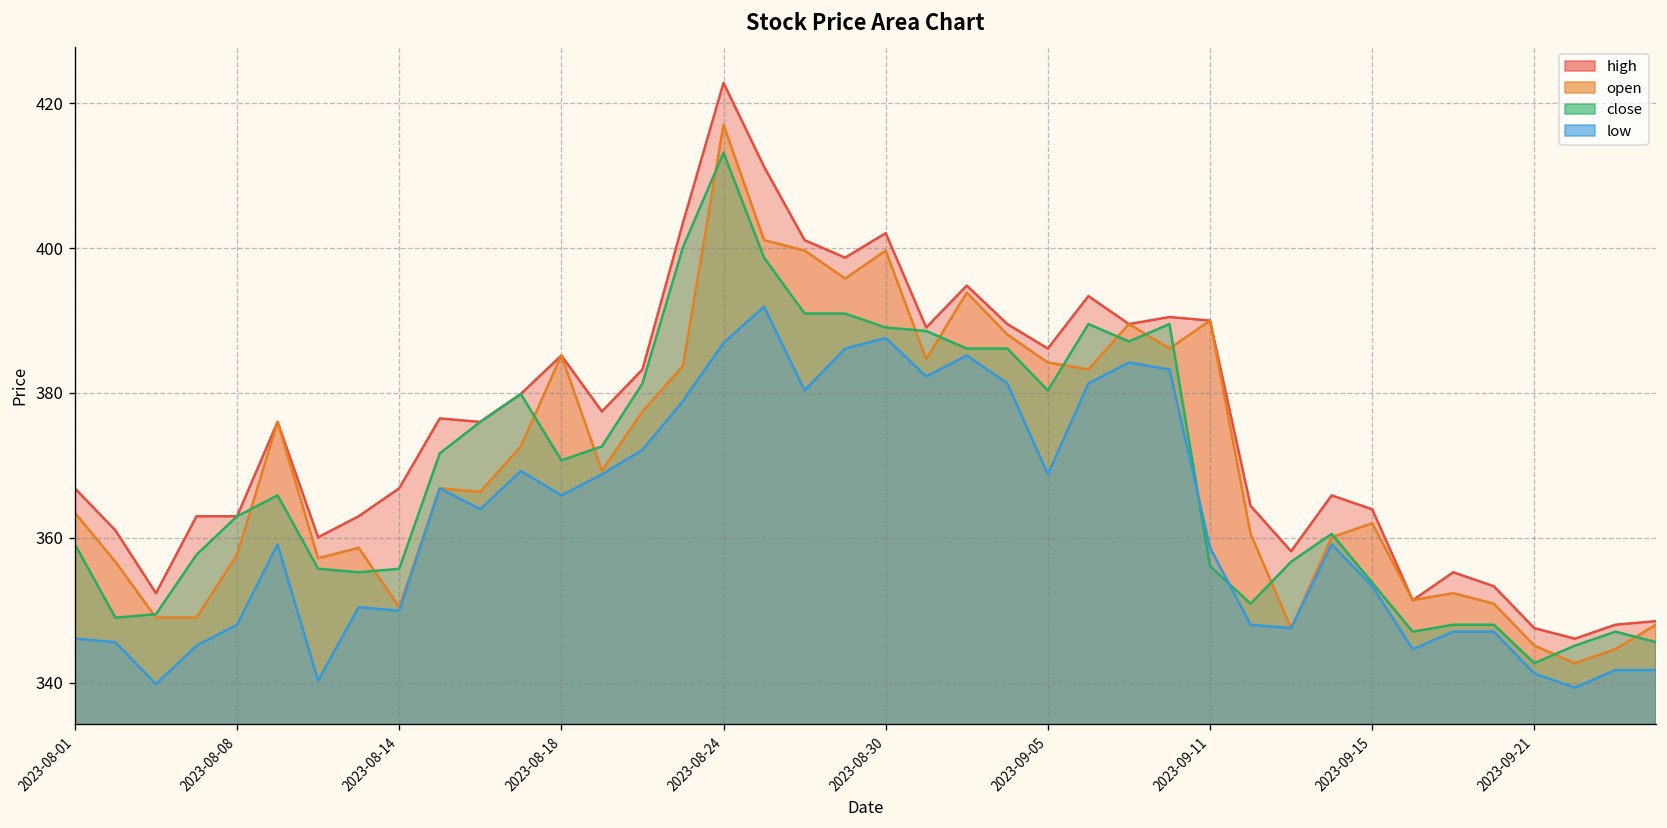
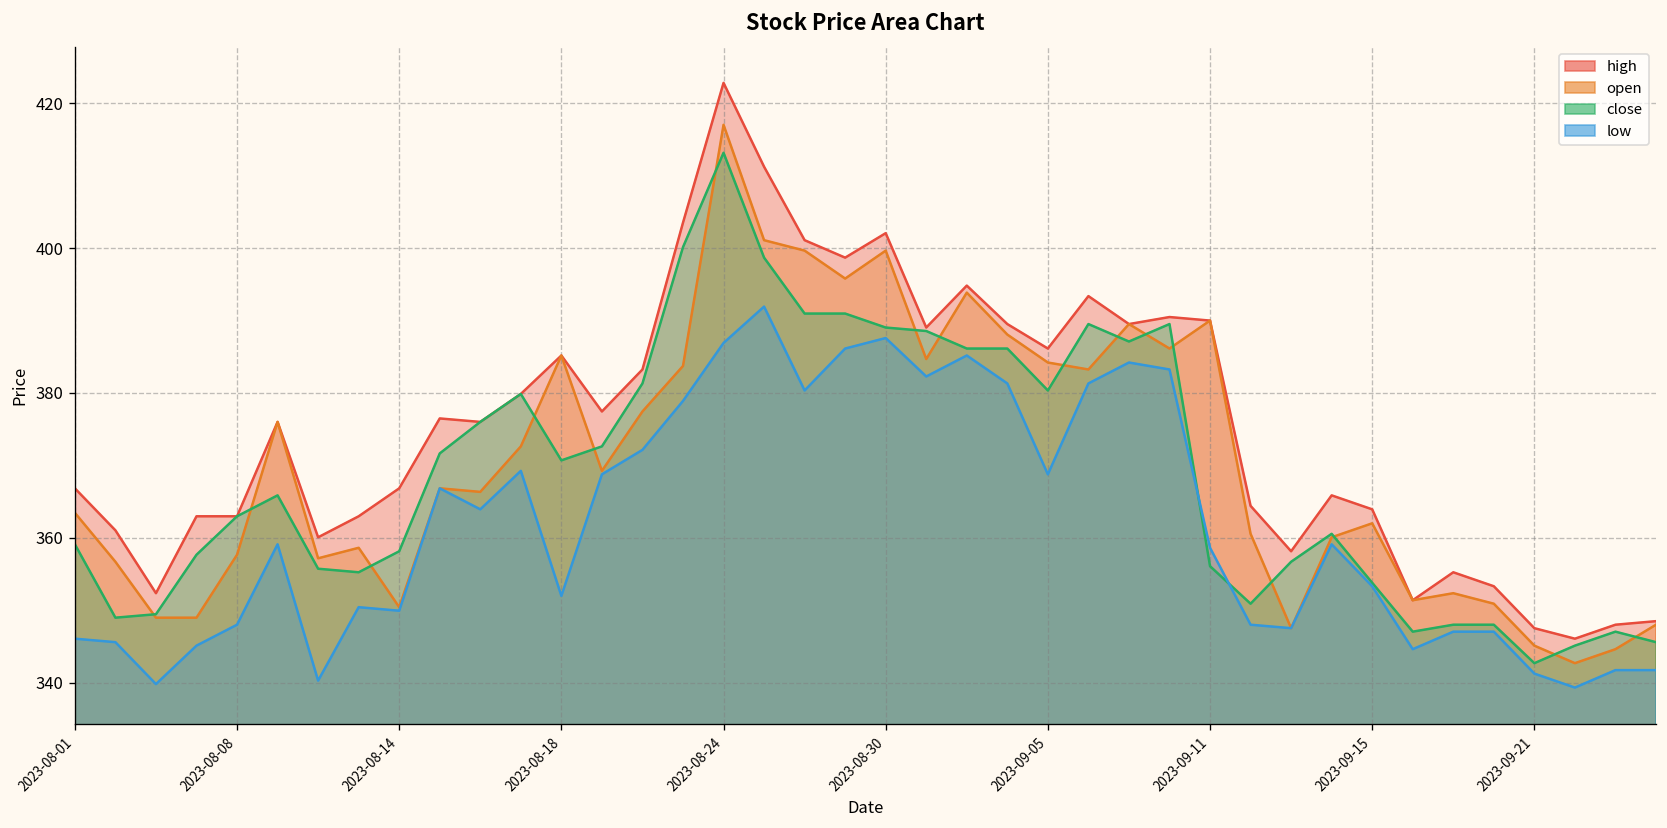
close, 2023-08-14: 356 -> 358
low, 2023-08-18: 366 -> 352
